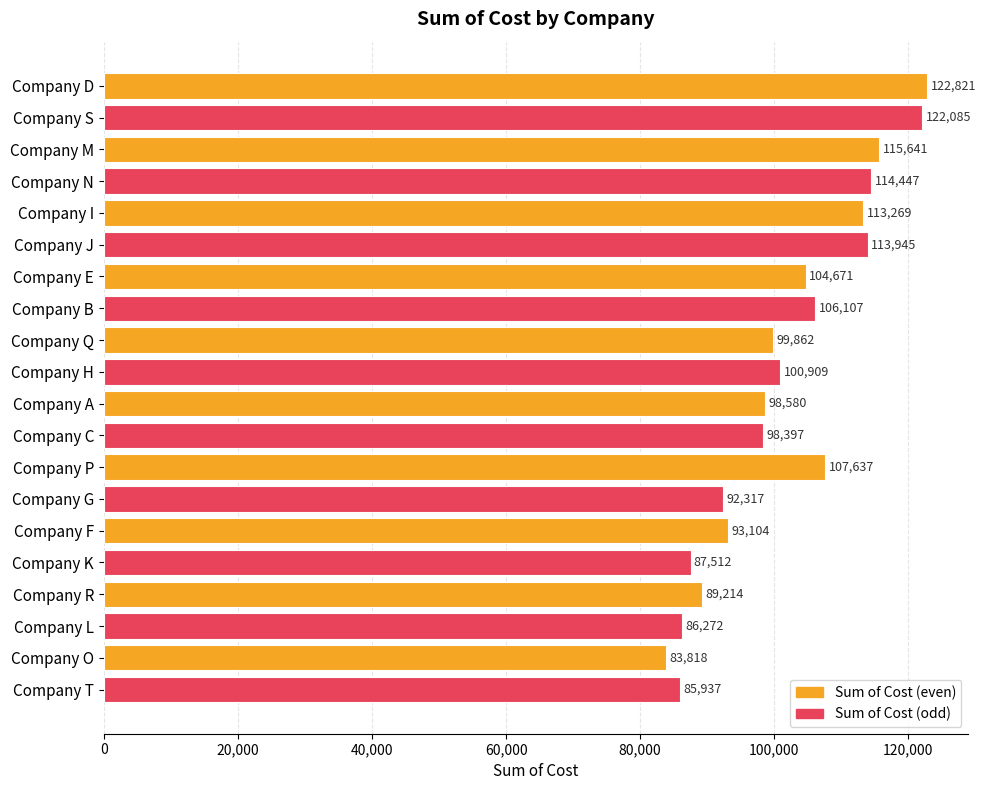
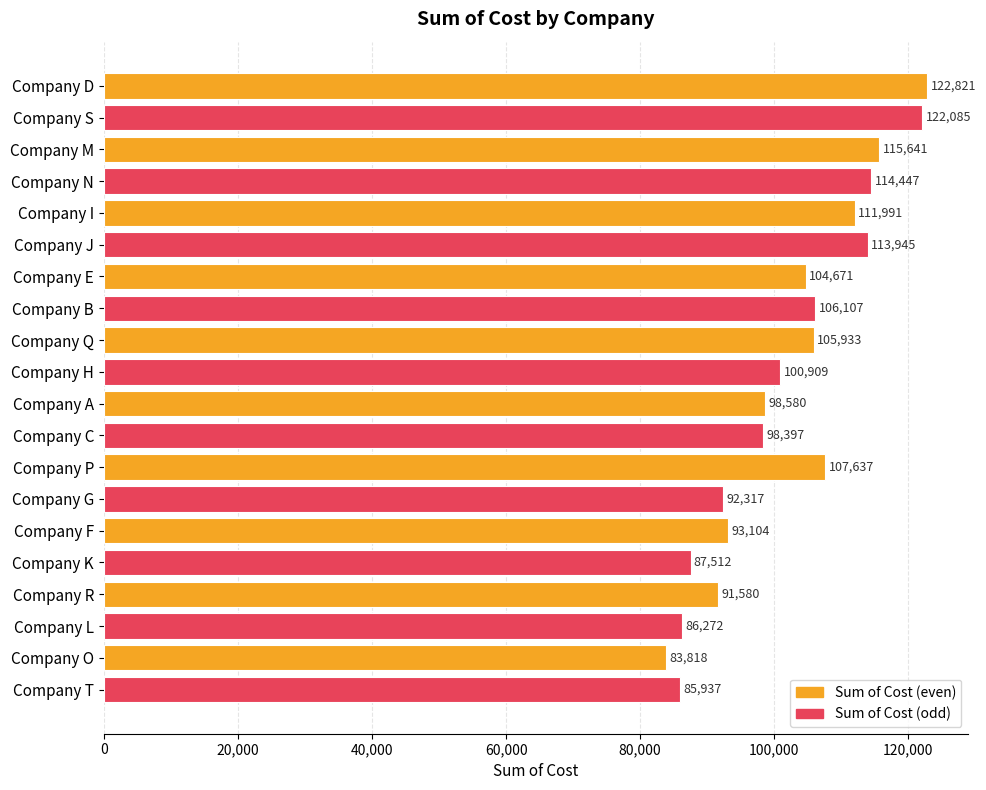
Company I: 113,269 -> 111,991
Company Q: 99,862 -> 105,933
Company R: 89,214 -> 91,580
